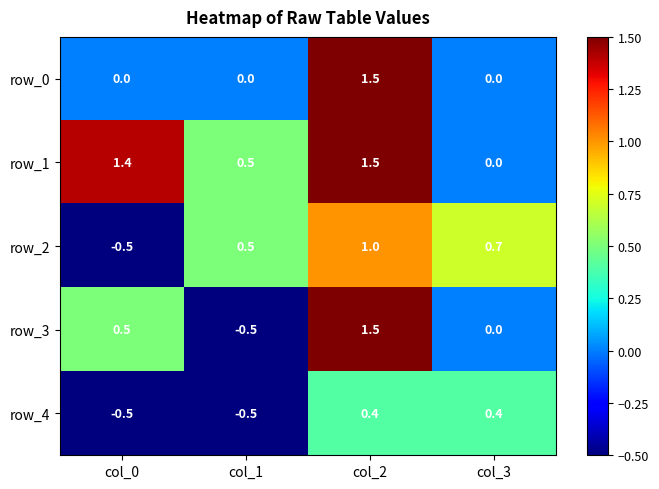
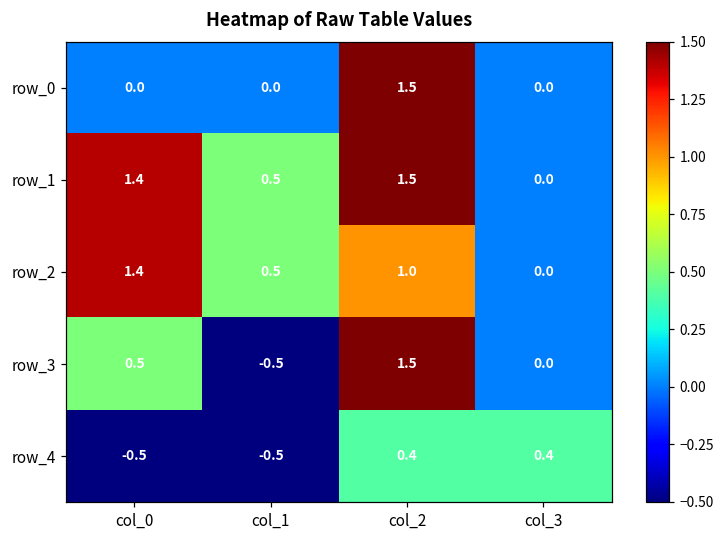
row_2, col_0: -0.5 -> 1.4
row_2, col_3: 0.7 -> 0.0
